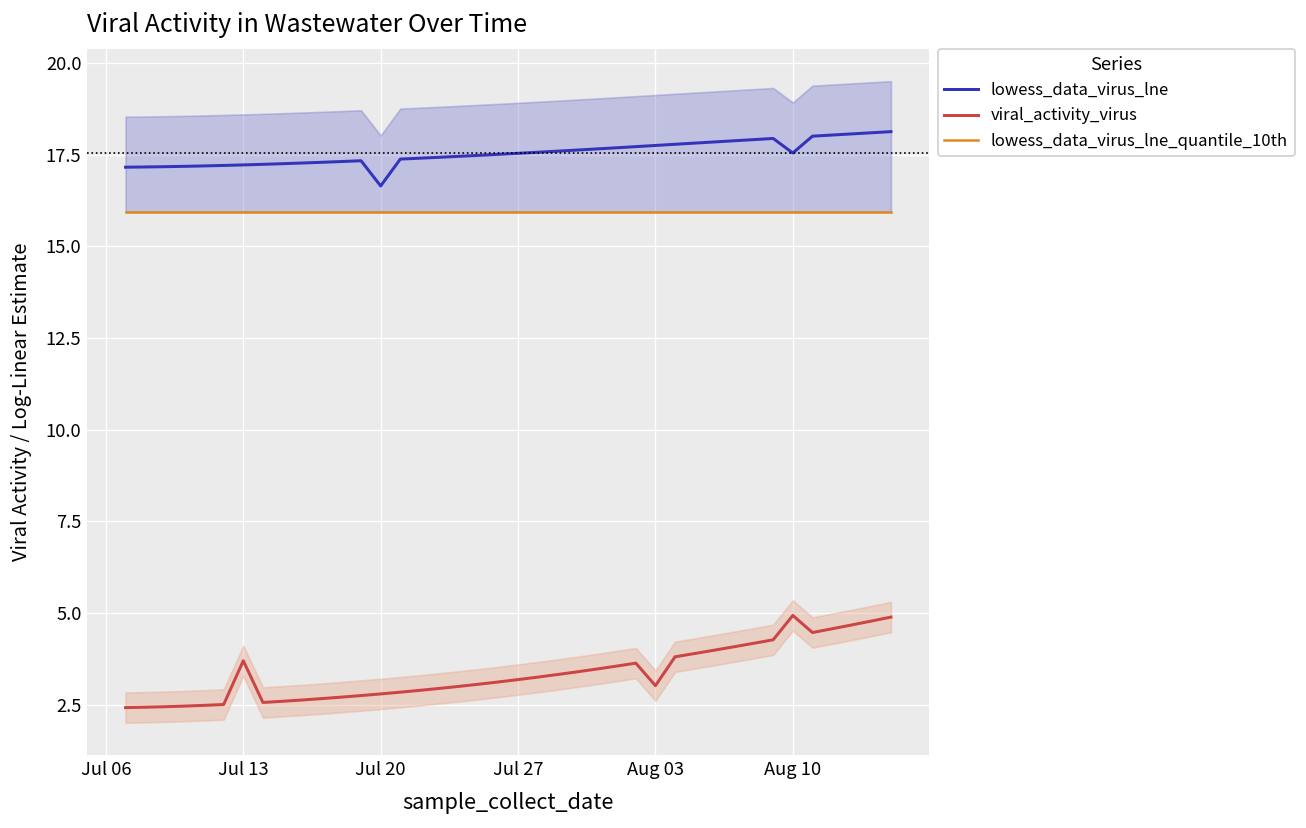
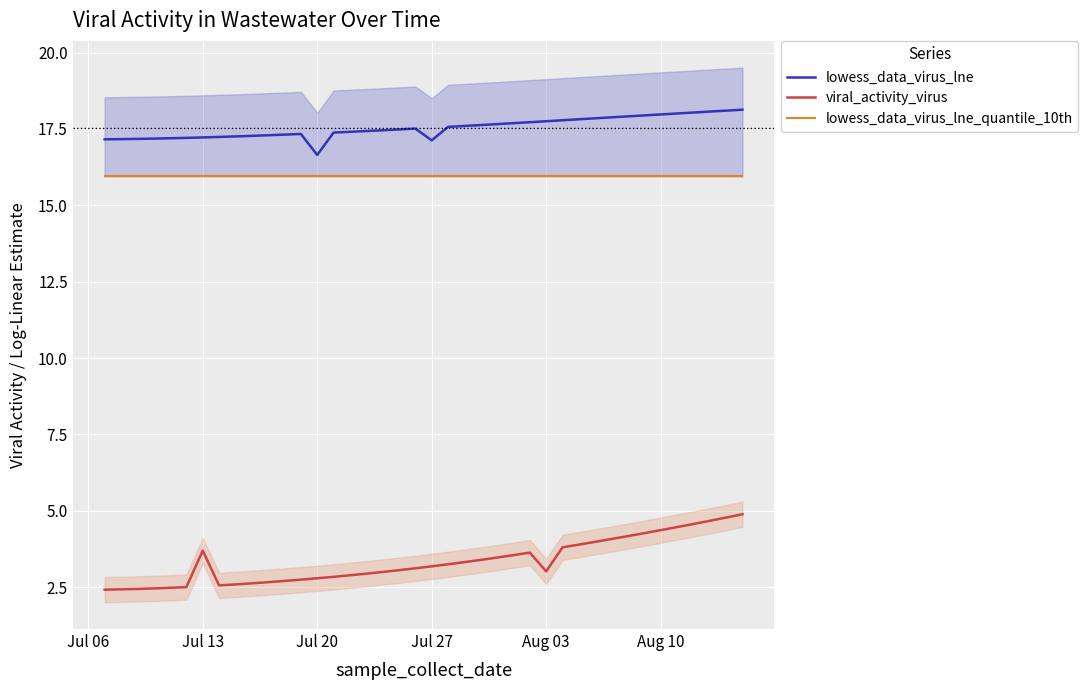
lowess_data_virus_lne, Jul 27: 17.5 -> 17.1
lowess_data_virus_lne, Aug 10: 17.5 -> 18.0
viral_activity_virus, Aug 10: 4.9 -> 4.4
